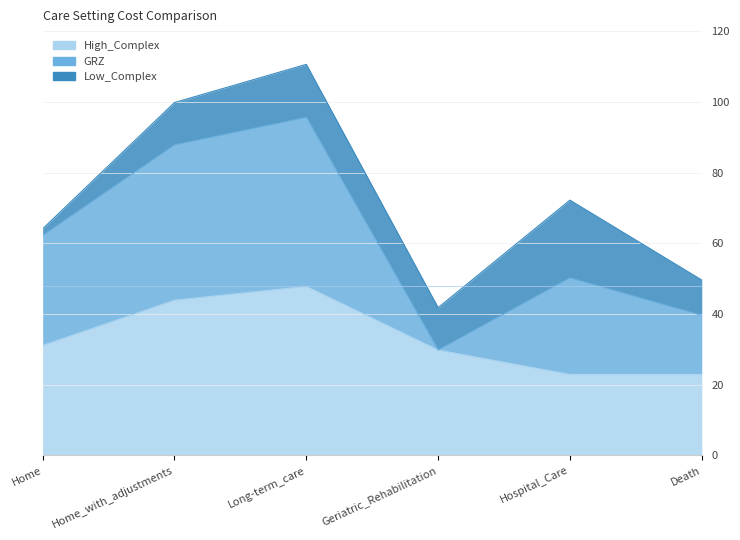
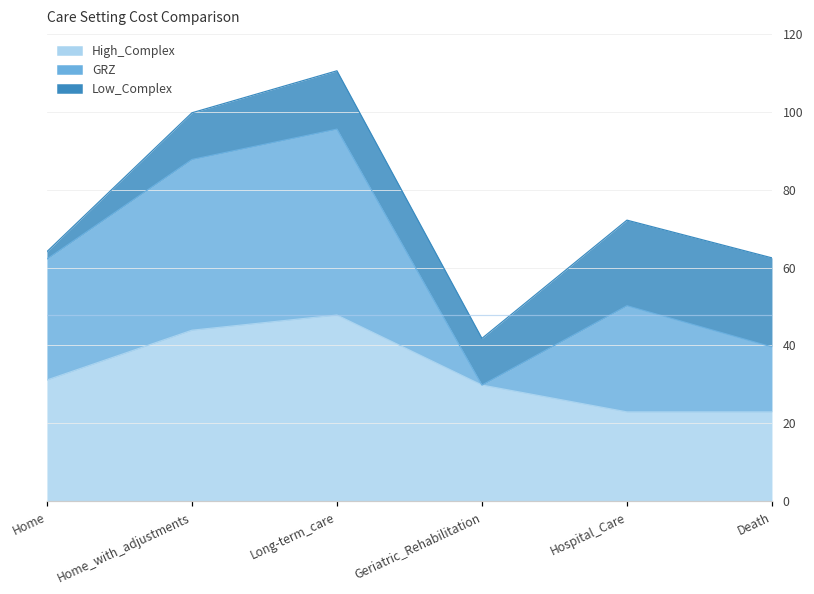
Low_Complex, Death: 10 -> 23
